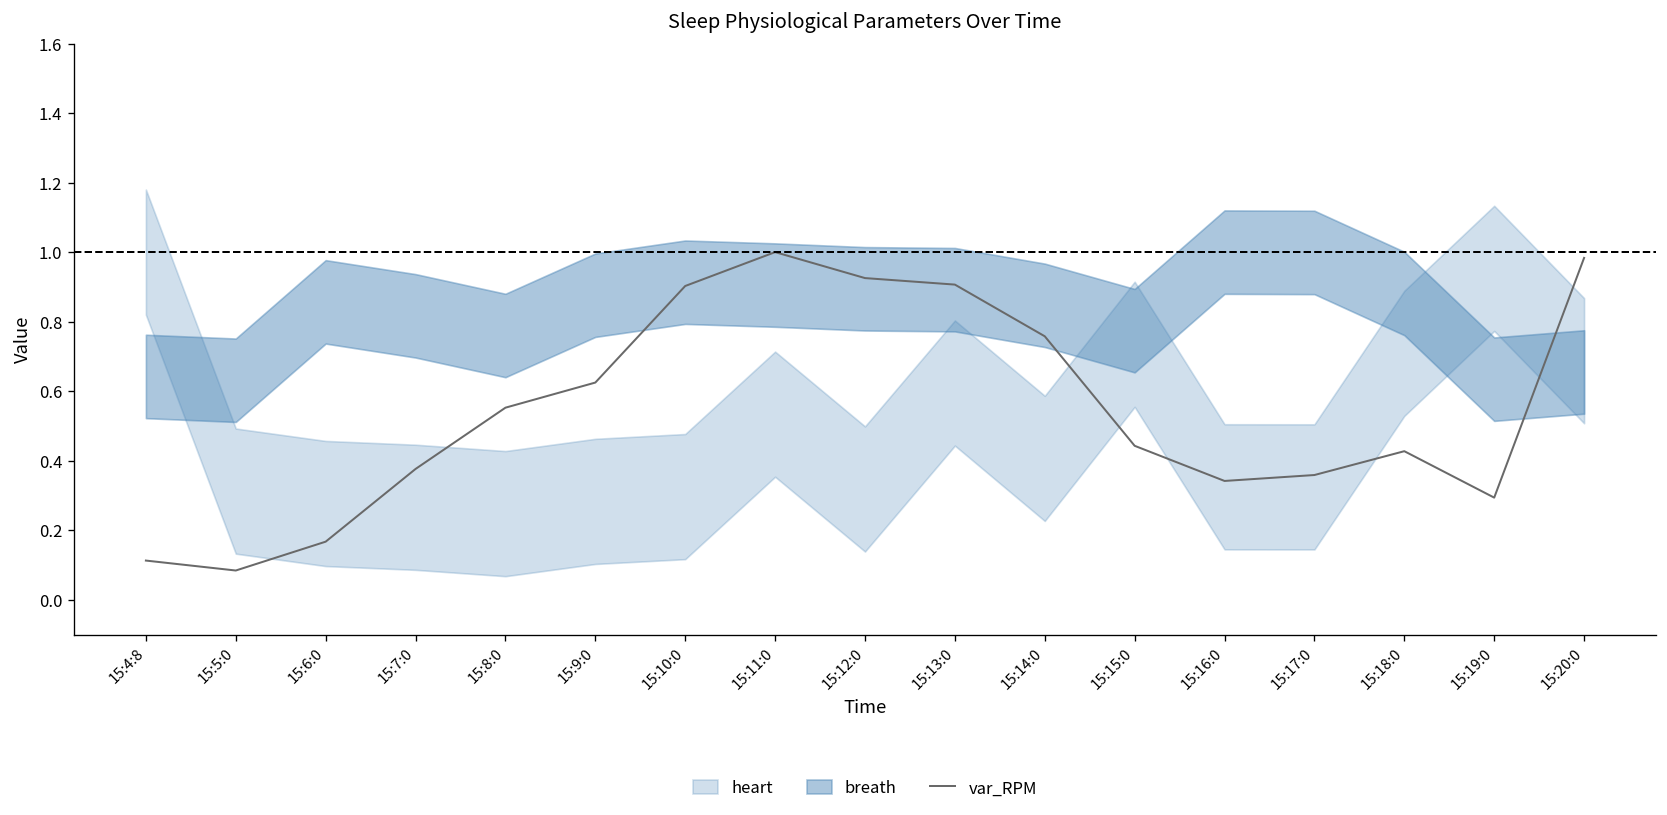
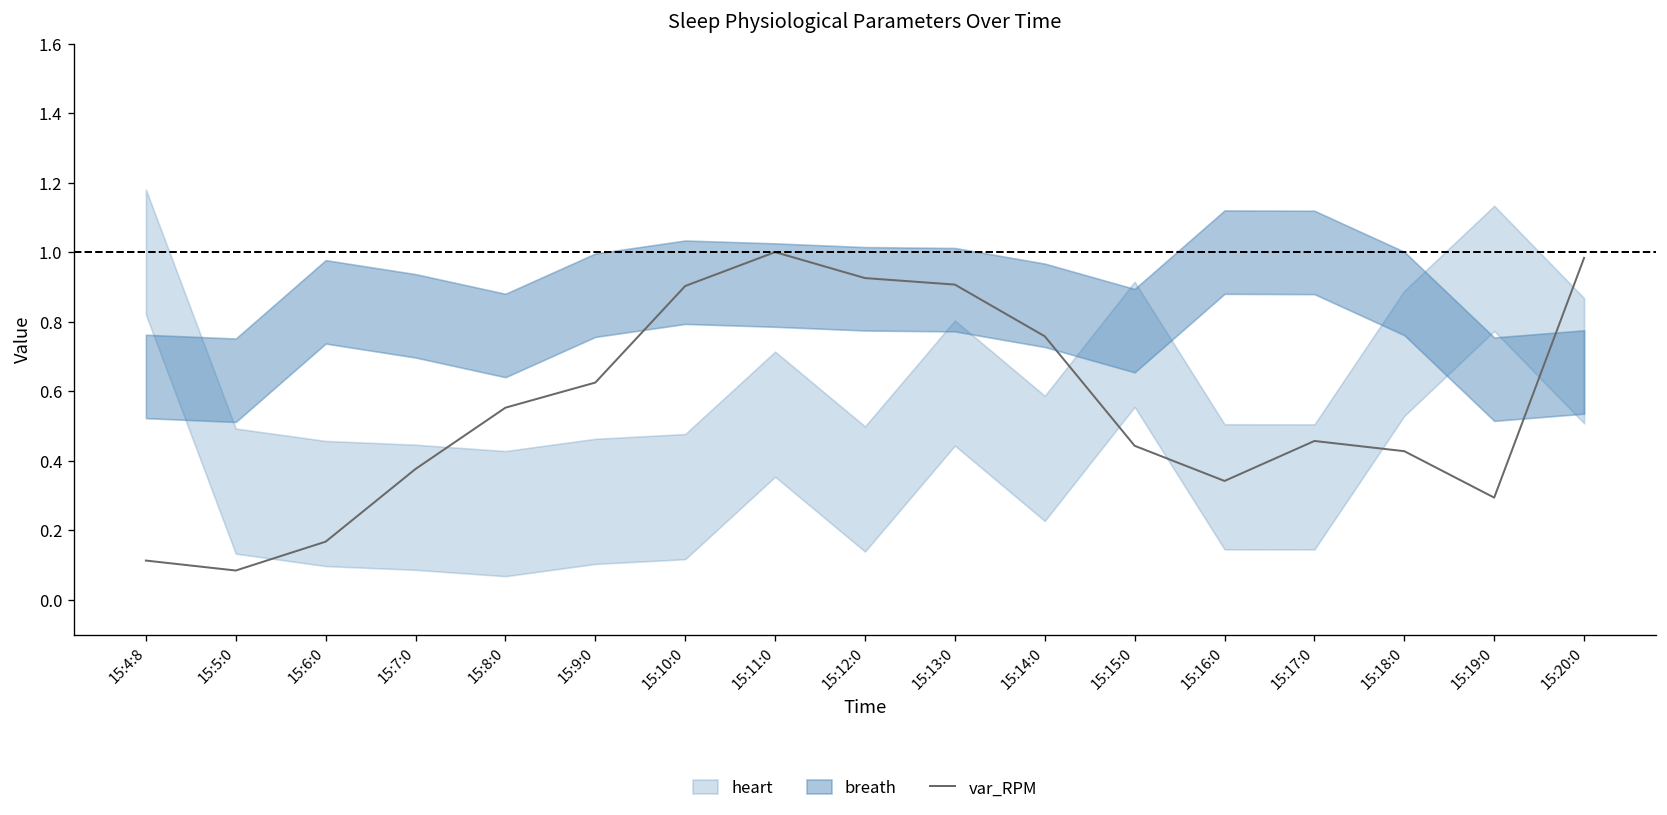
var_RPM, 15:17:0: 0.36 -> 0.46
